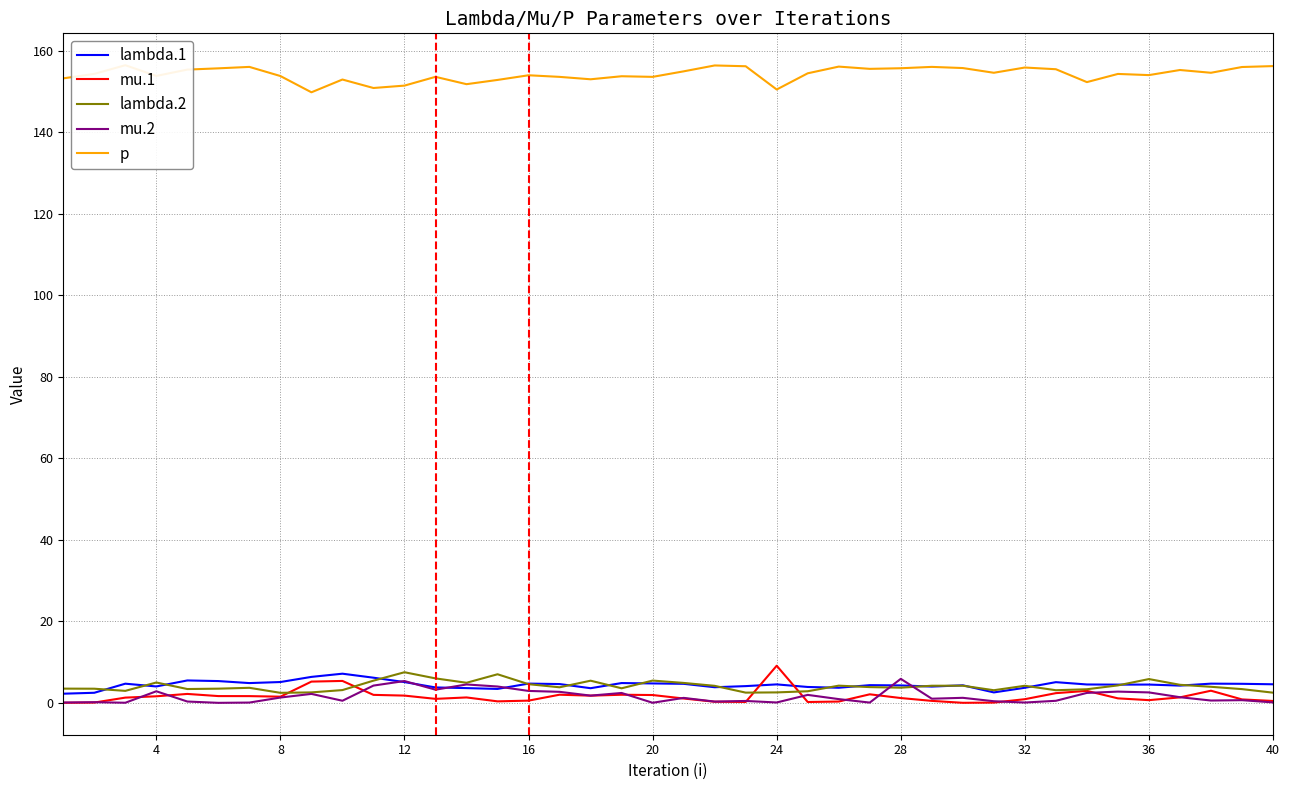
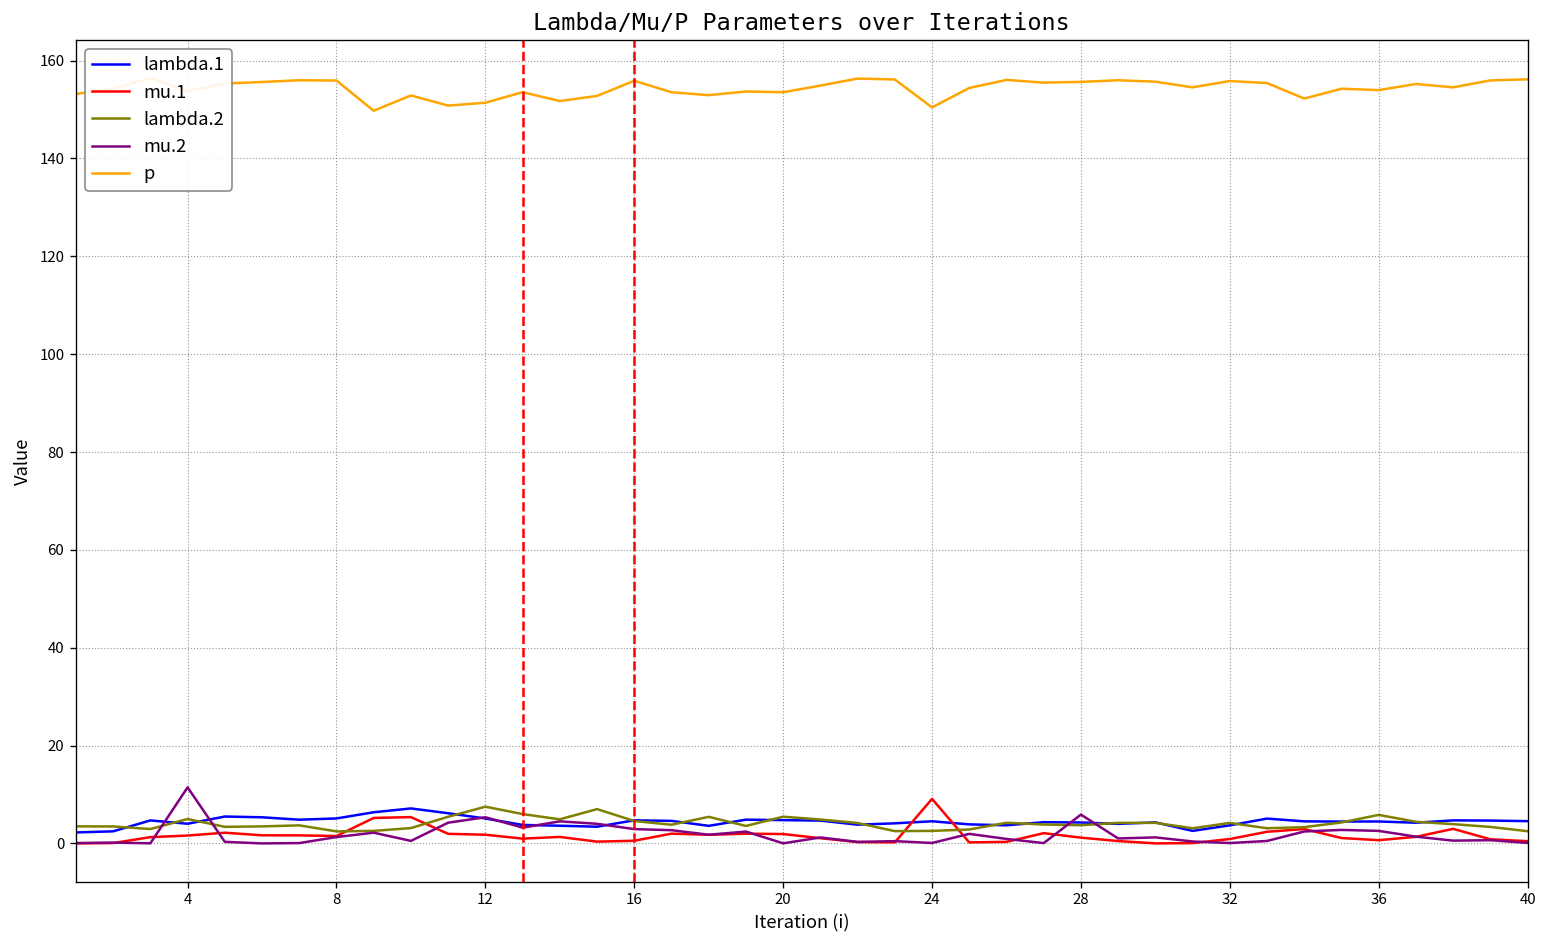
mu.2, 4: 3 -> 11
p, 8: 154 -> 156
p, 16: 154 -> 156
